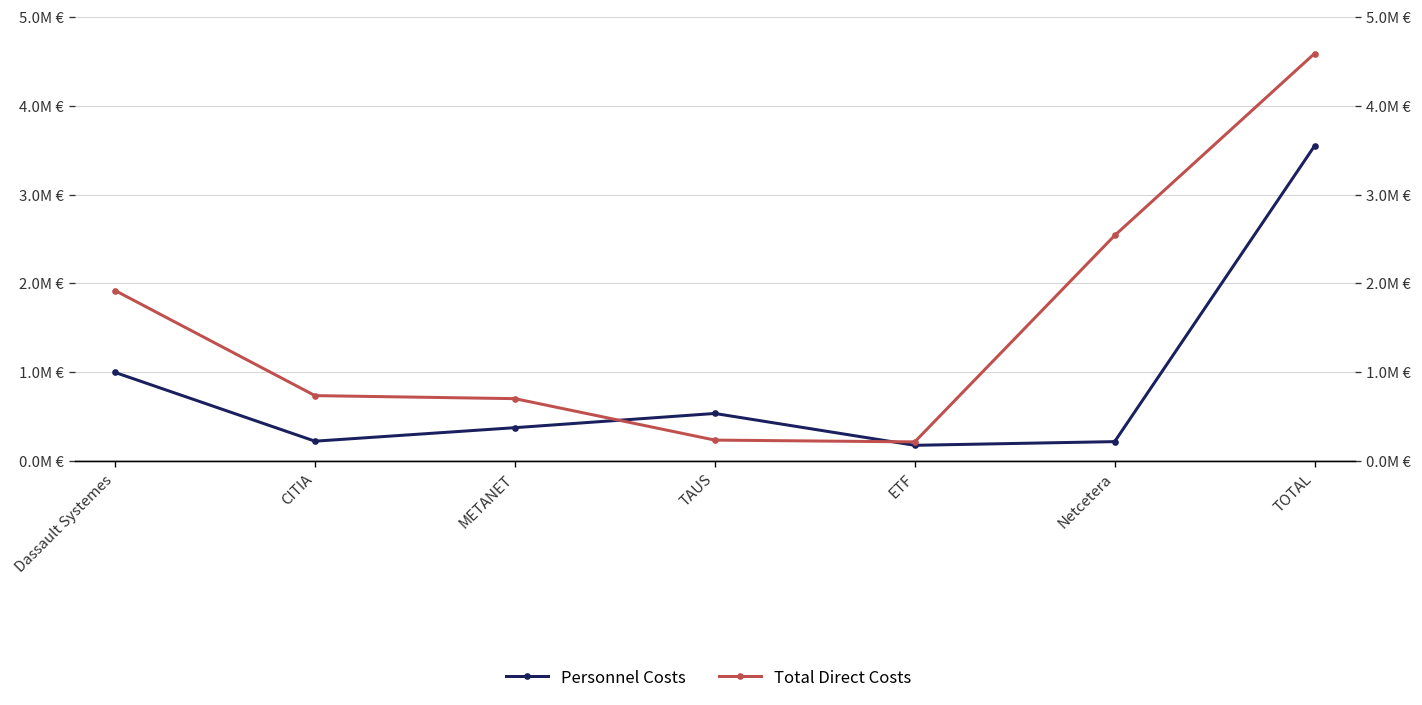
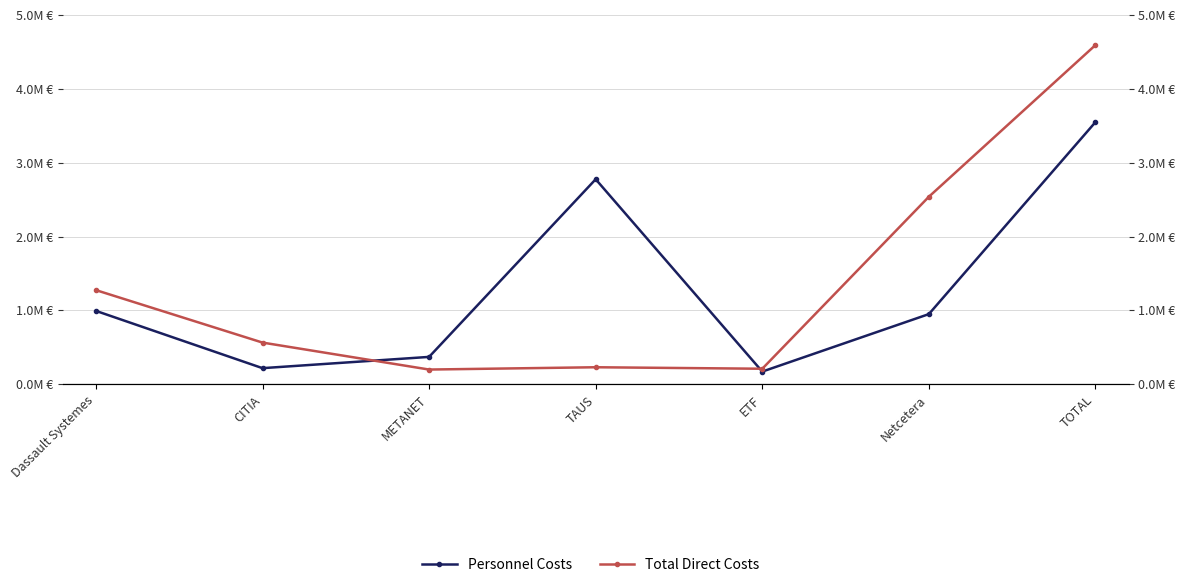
Total Direct Costs, Dassault Systemes: 1.9M € -> 1.3M €
Total Direct Costs, CITIA: 0.7M € -> 0.6M €
Total Direct Costs, METANET: 0.7M € -> 0.2M €
Personnel Costs, TAUS: 0.5M € -> 2.8M €
Personnel Costs, Netcetera: 0.2M € -> 1.0M €
